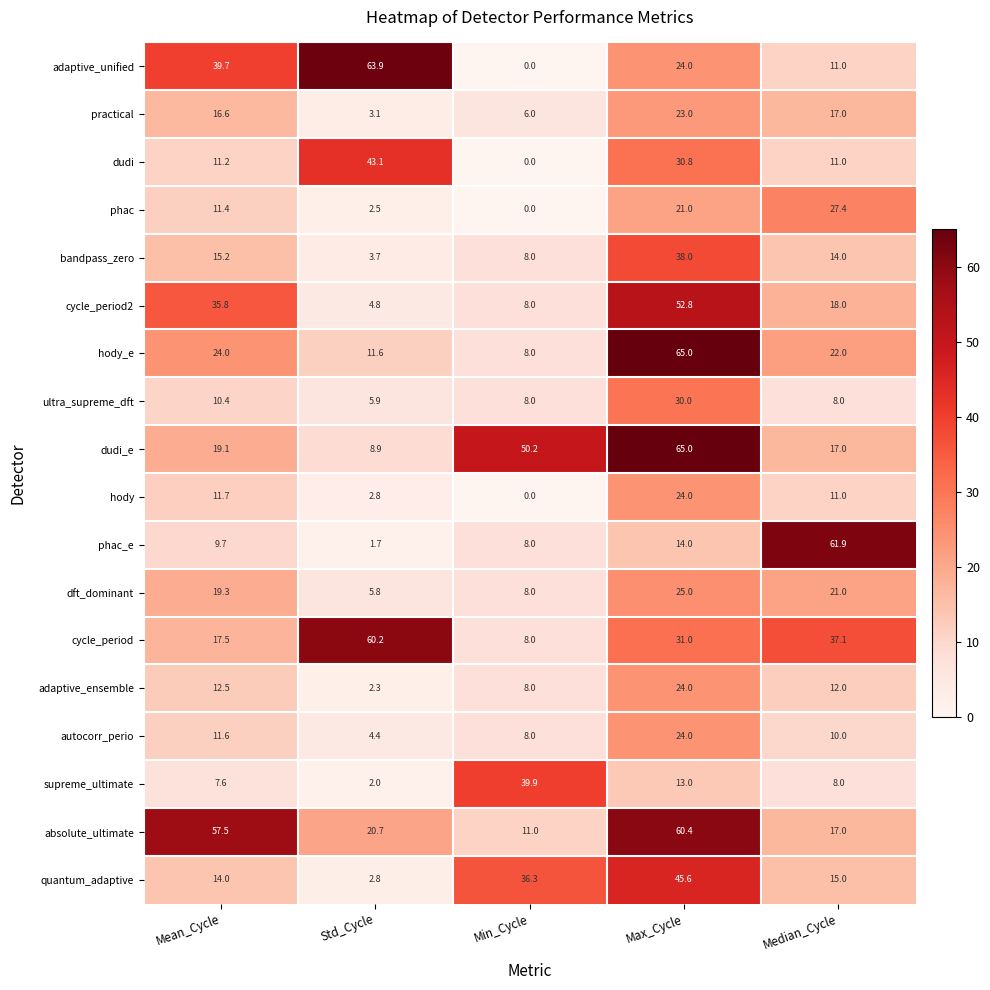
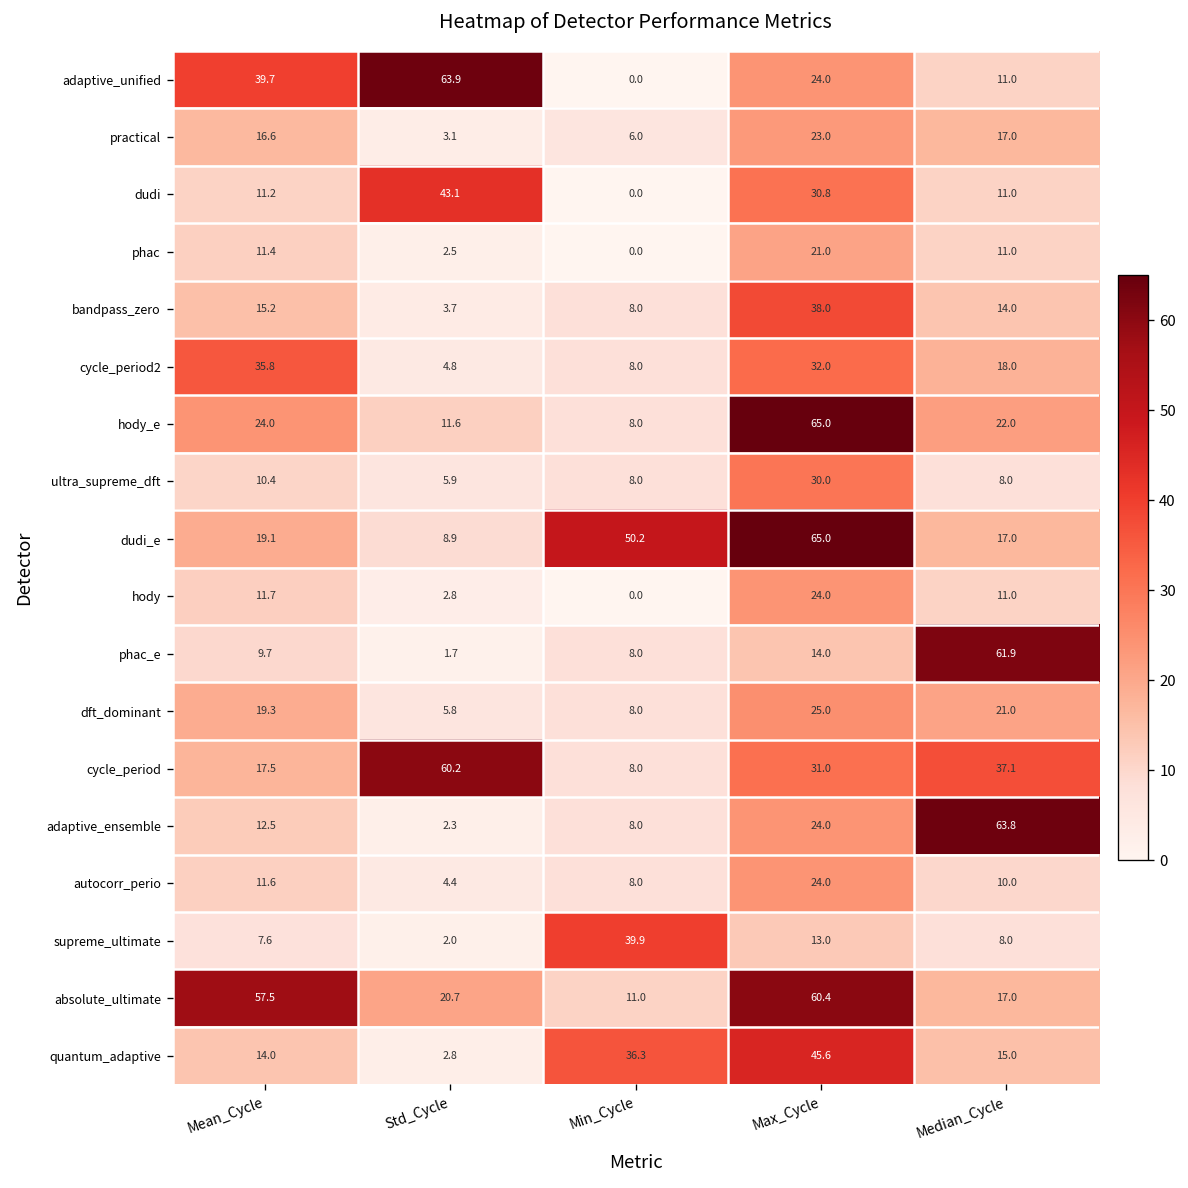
phac, Median_Cycle: 27.4 -> 11.0
cycle_period2, Max_Cycle: 52.8 -> 32.0
adaptive_ensemble, Median_Cycle: 12.0 -> 63.8
